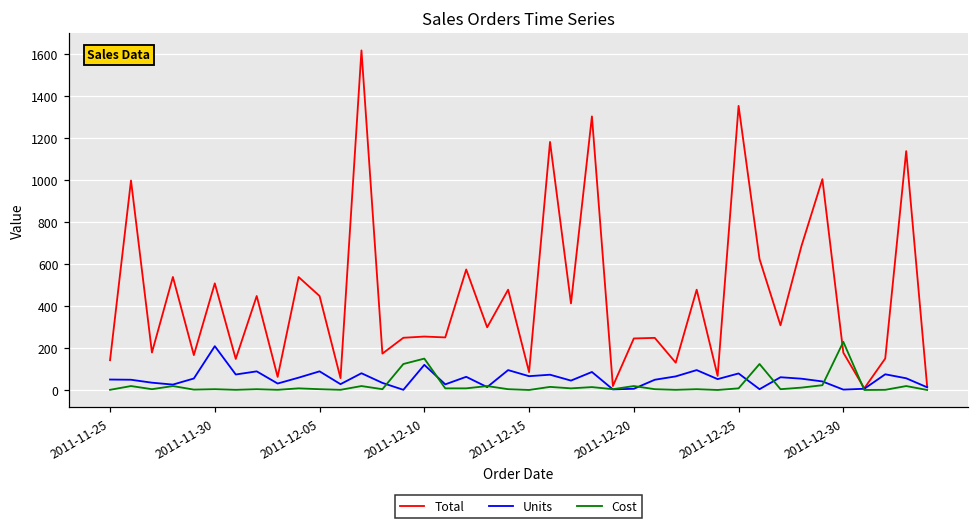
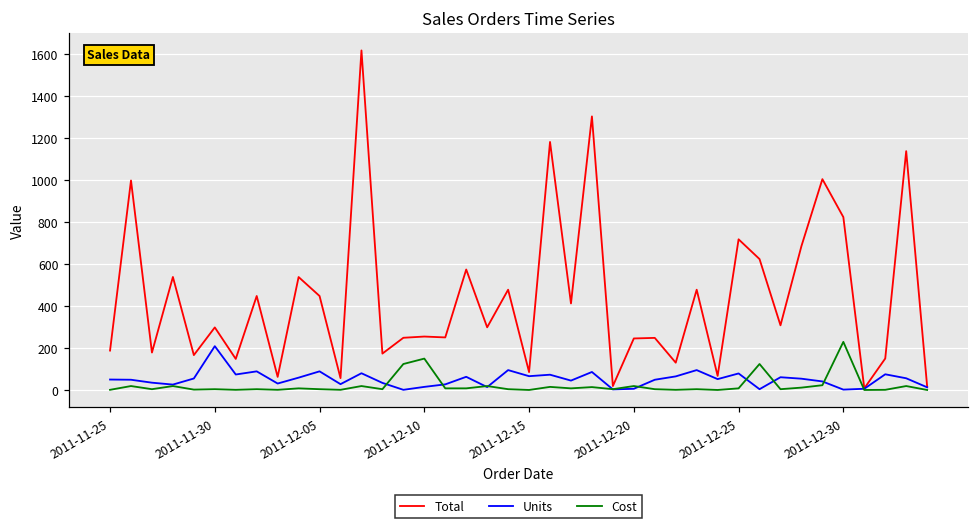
Total, 2011-11-25: 140 -> 190
Total, 2011-11-30: 510 -> 300
Units, 2011-12-10: 120 -> 20
Total, 2011-12-25: 1360 -> 720
Total, 2011-12-30: 180 -> 830
